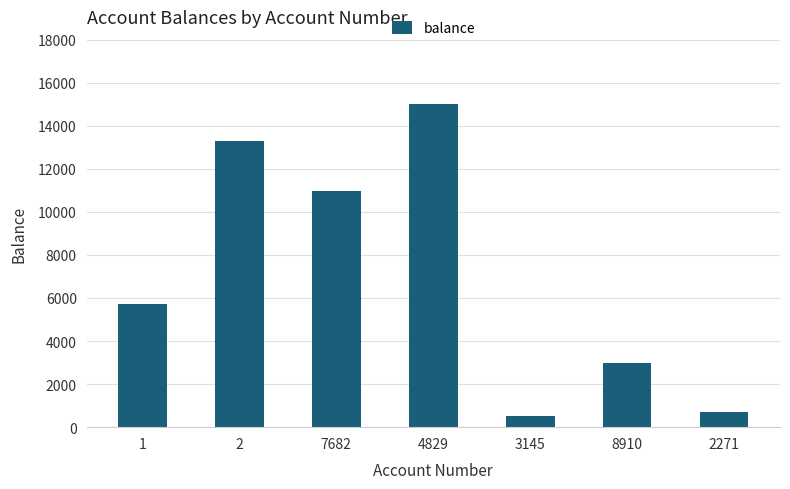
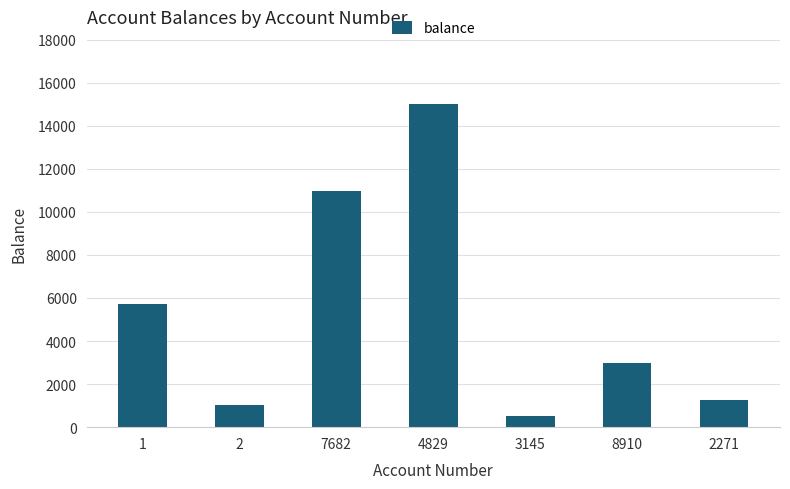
2: 13300 -> 1000
2271: 700 -> 1300
